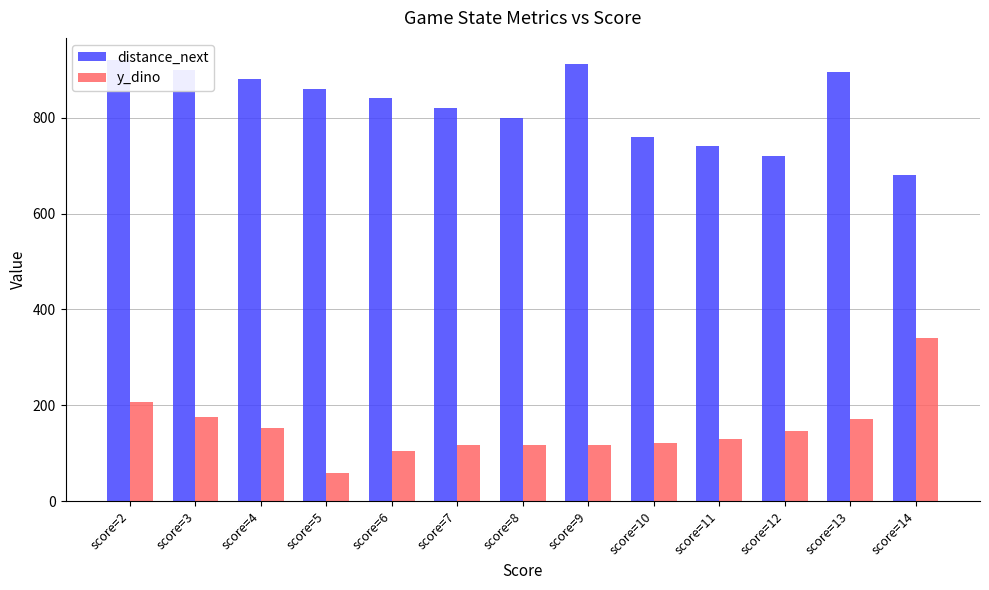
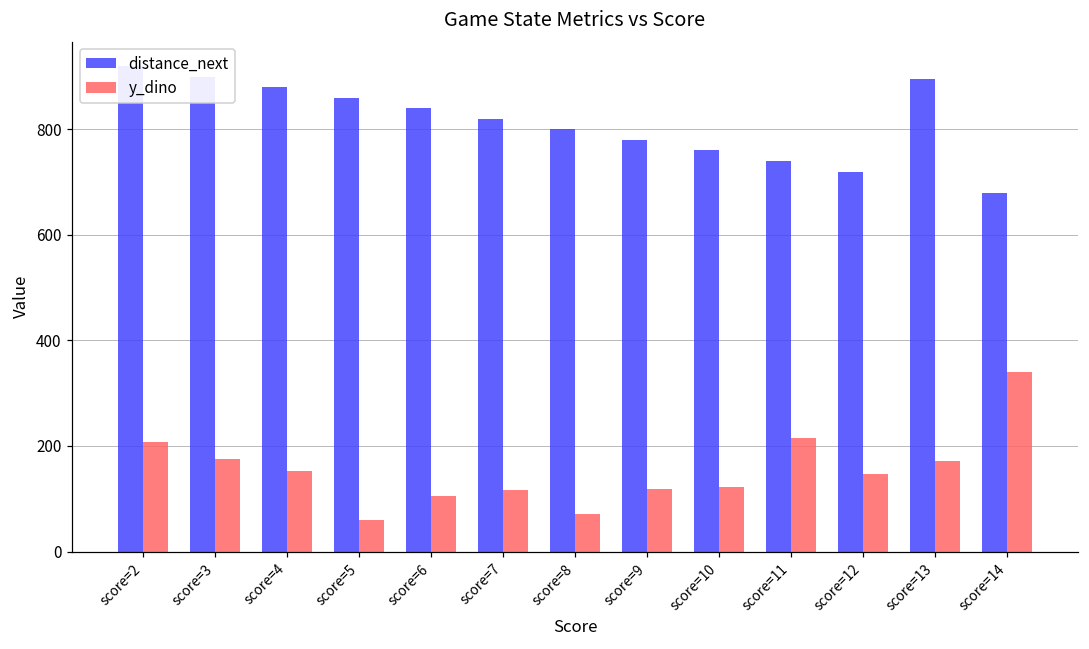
y_dino, score=8: 120 -> 70
distance_next, score=9: 910 -> 780
y_dino, score=11: 130 -> 220
